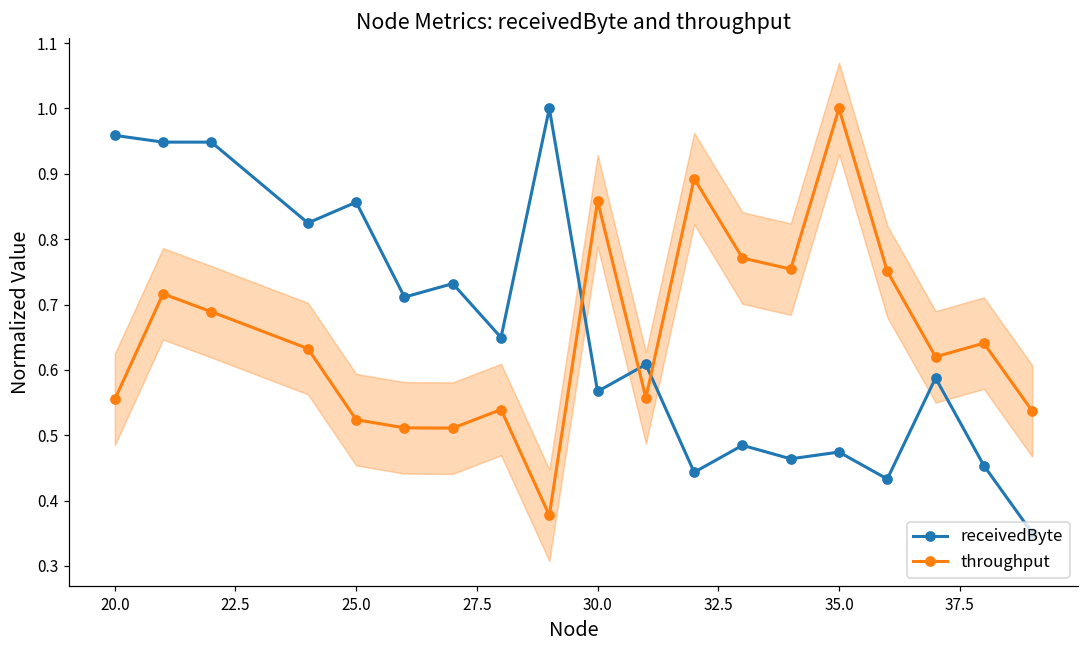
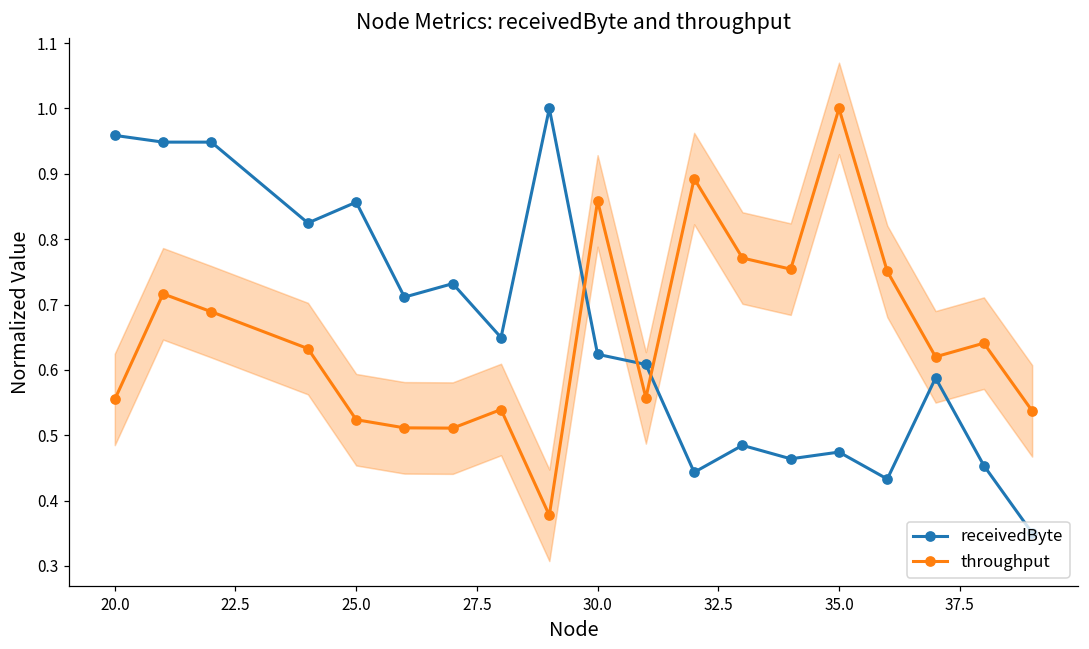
receivedByte, 30.0: 0.57 -> 0.62
